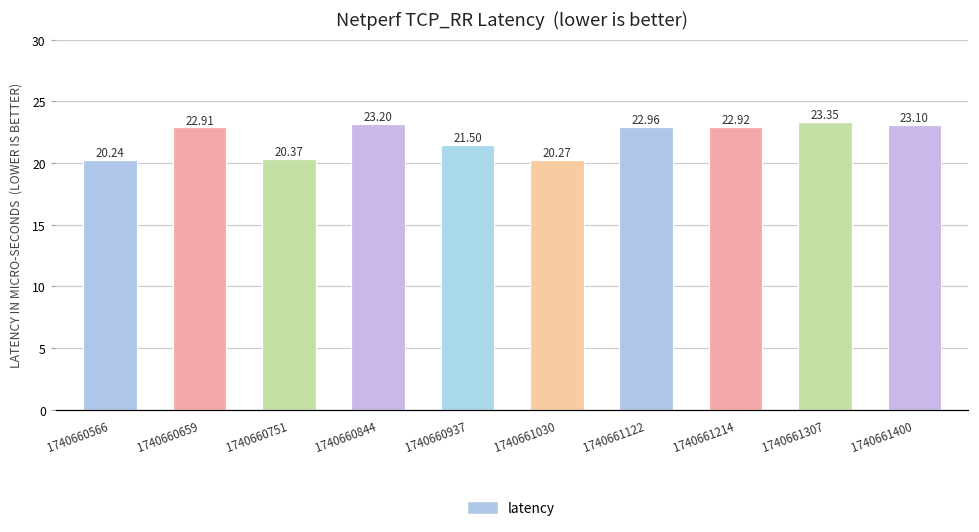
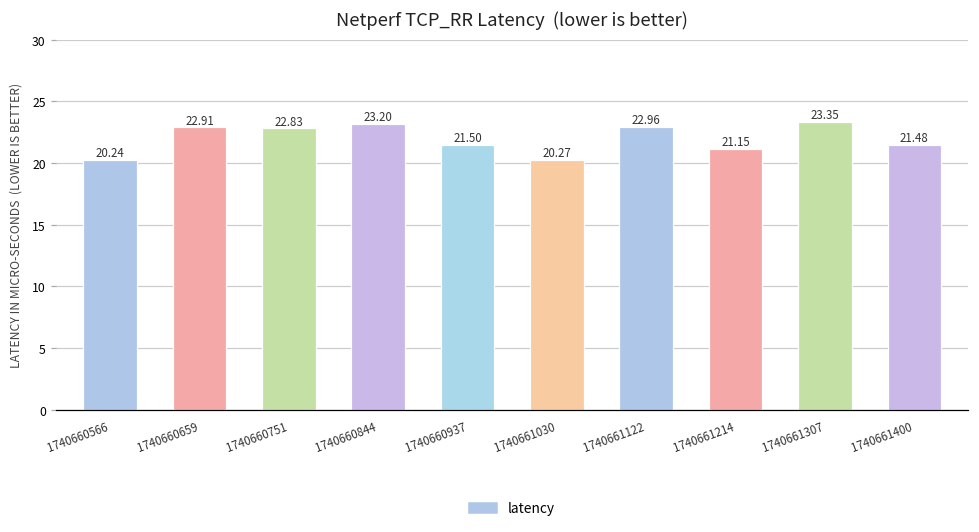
1740660751: 20.37 -> 22.83
1740661214: 22.92 -> 21.15
1740661400: 23.10 -> 21.48
